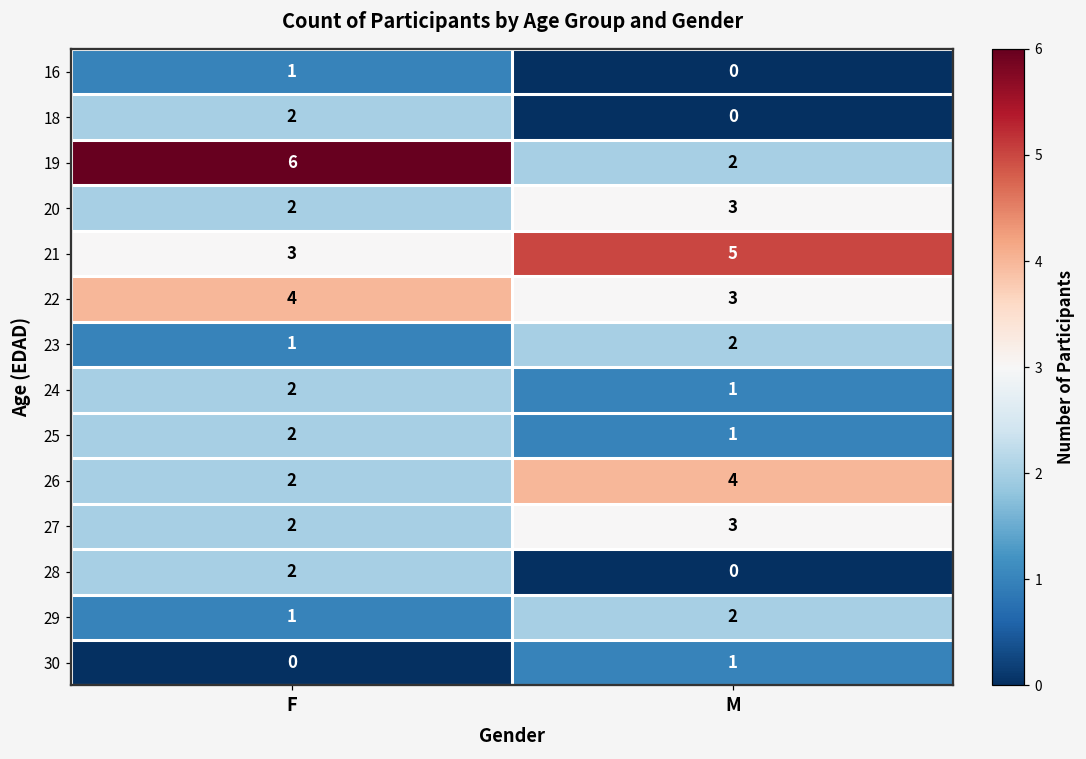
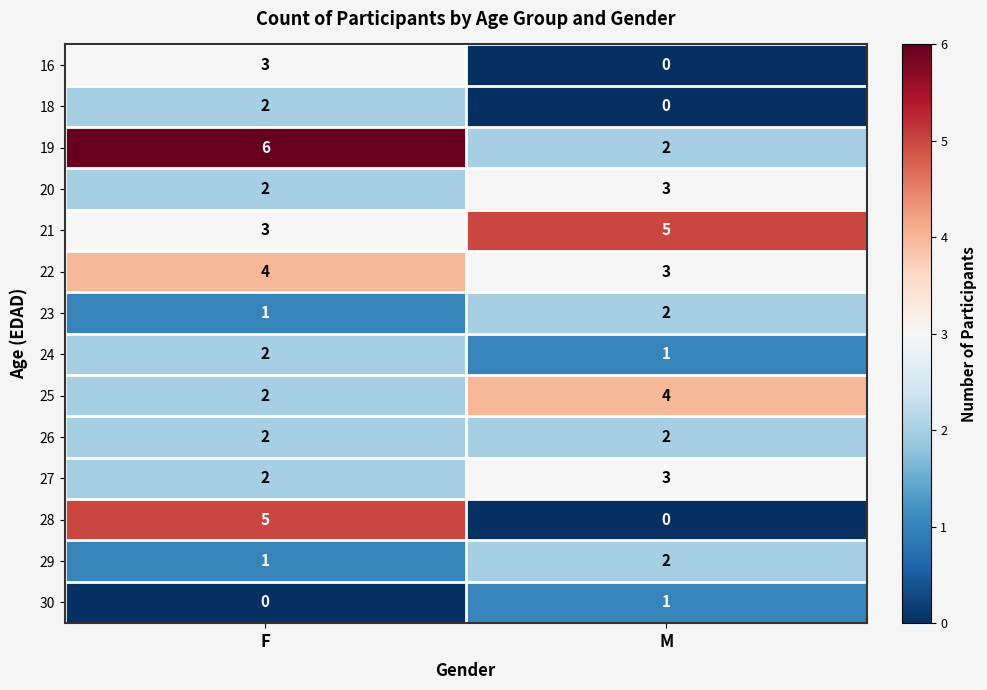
16, F: 1 -> 3
25, M: 1 -> 4
26, M: 4 -> 2
28, F: 2 -> 5
